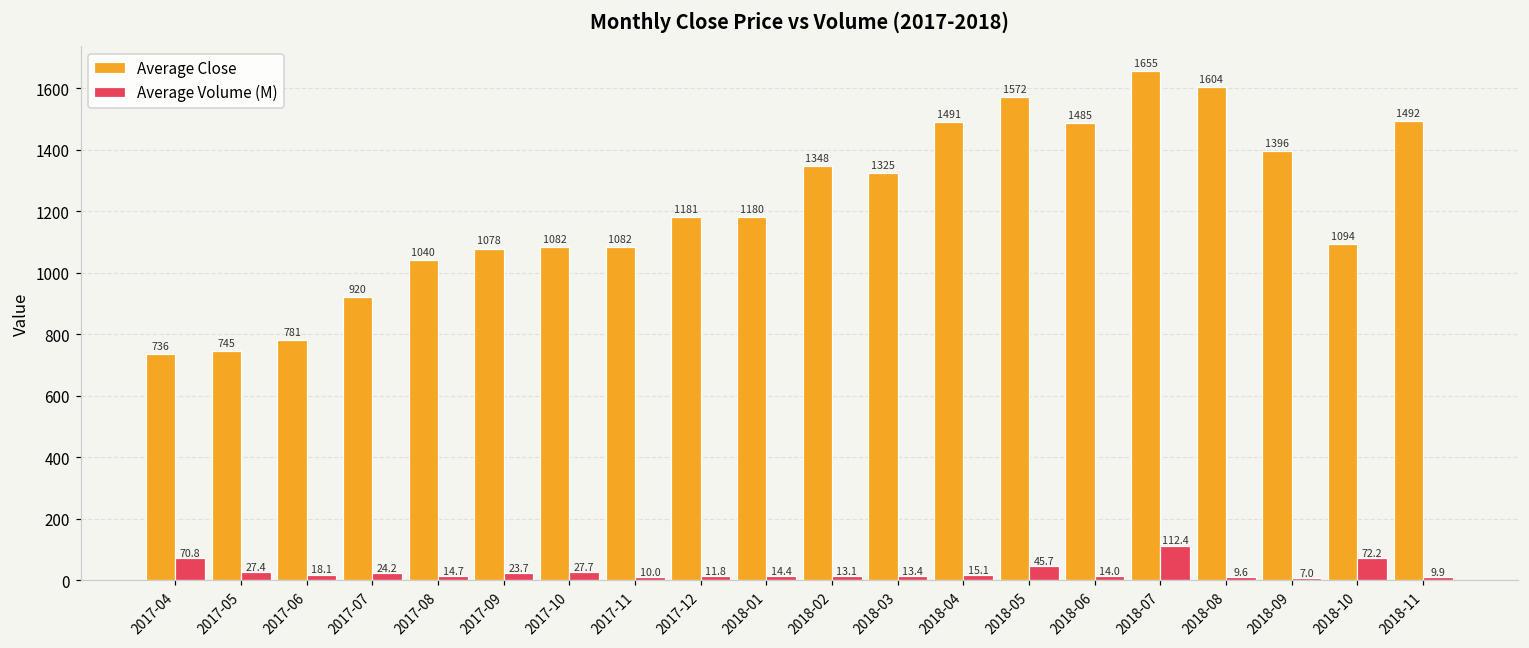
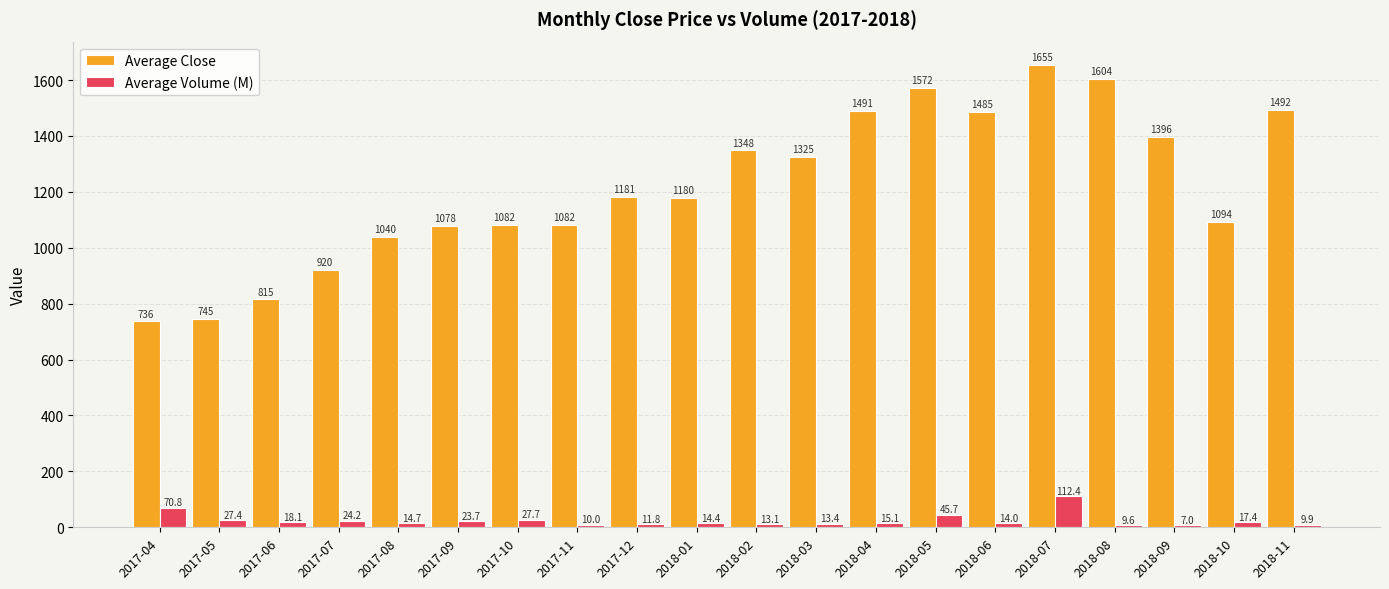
Average Close, 2017-06: 781 -> 815
Average Volume (M), 2018-10: 72.2 -> 17.4
